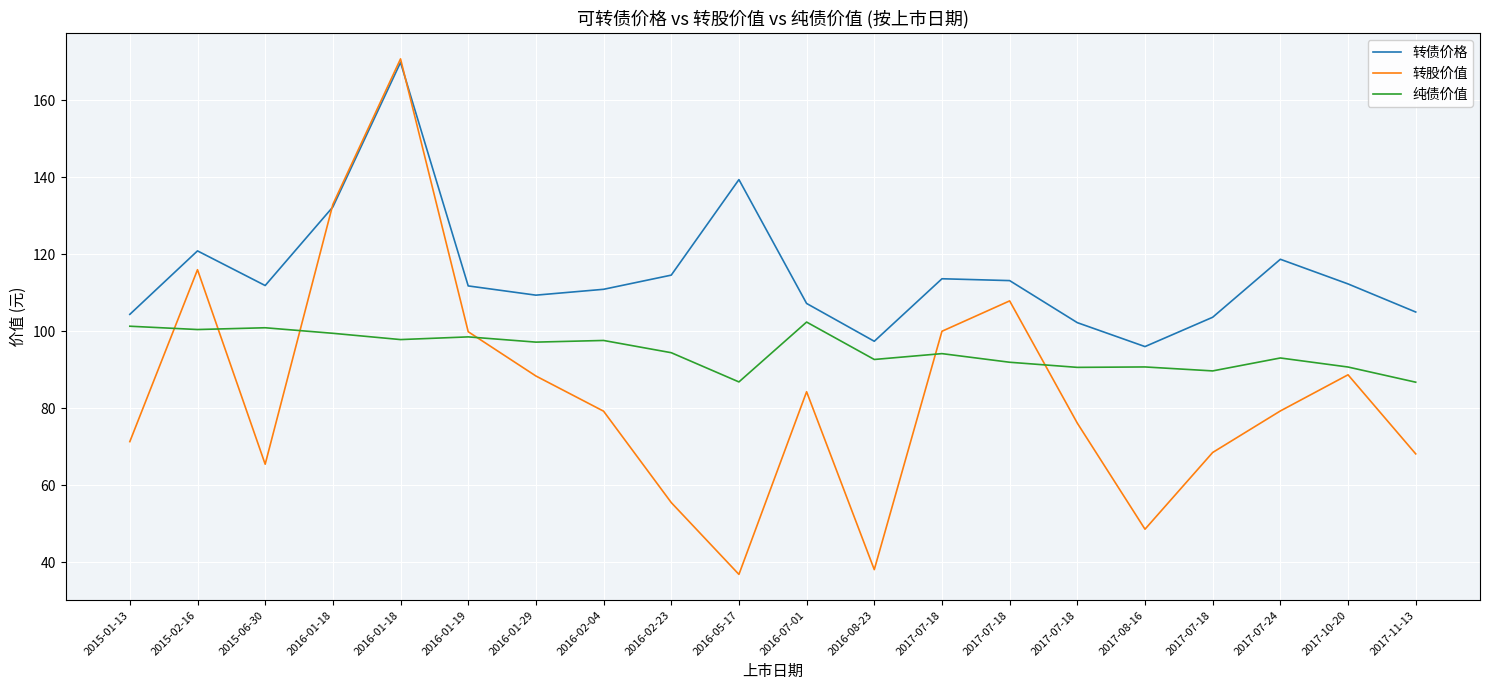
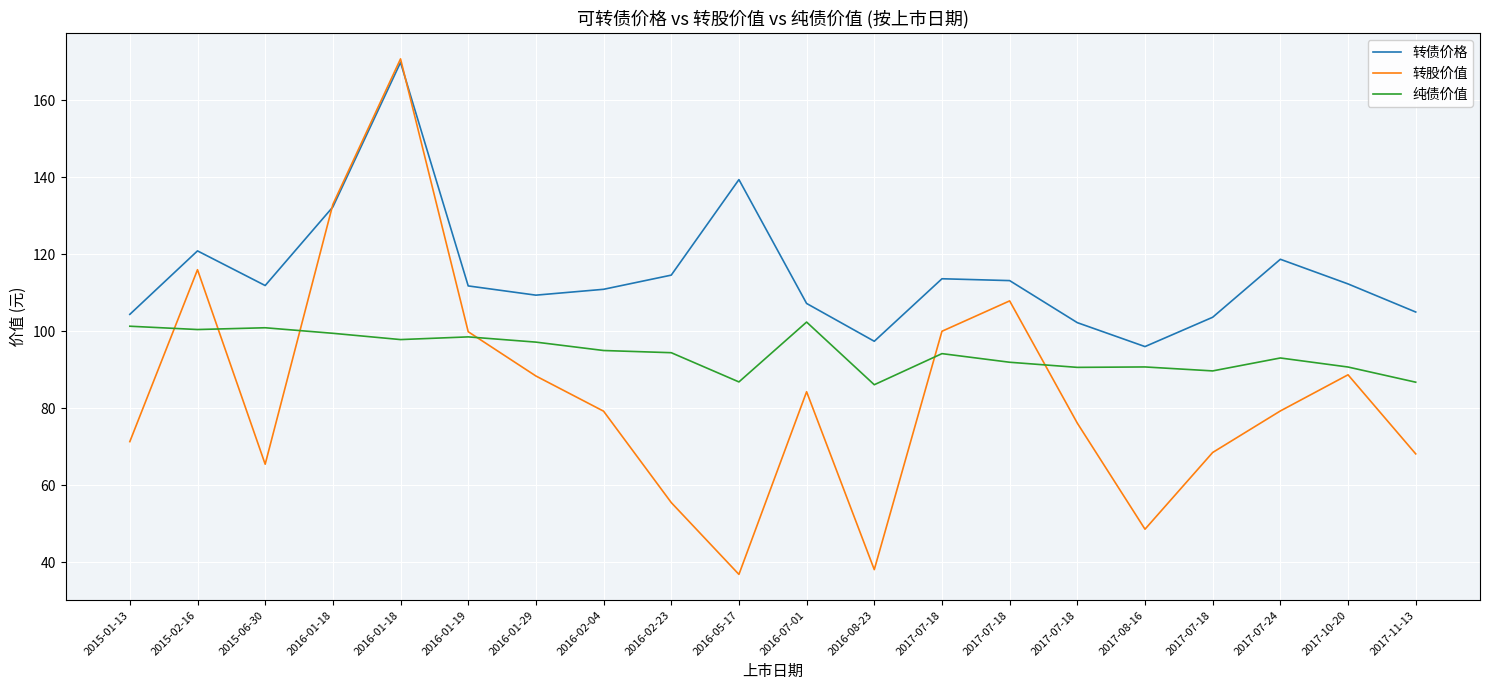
纯债价值, 2016-02-04: 98 -> 95
纯债价值, 2016-08-23: 93 -> 86
